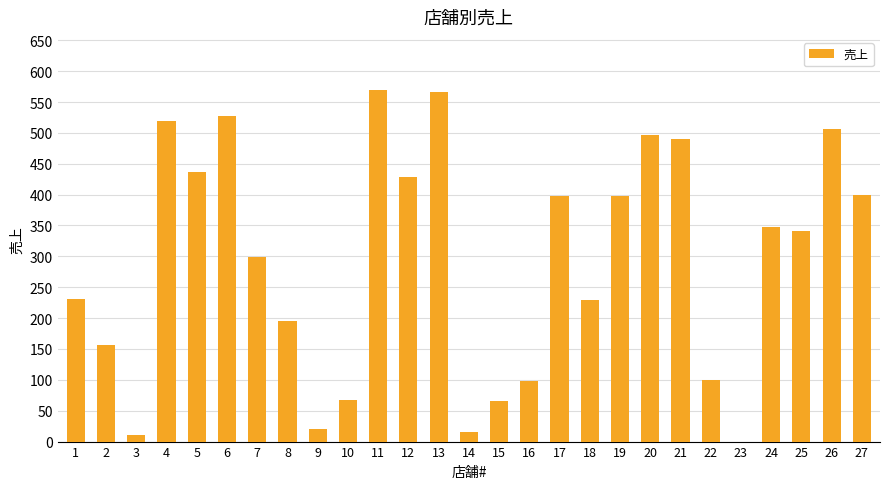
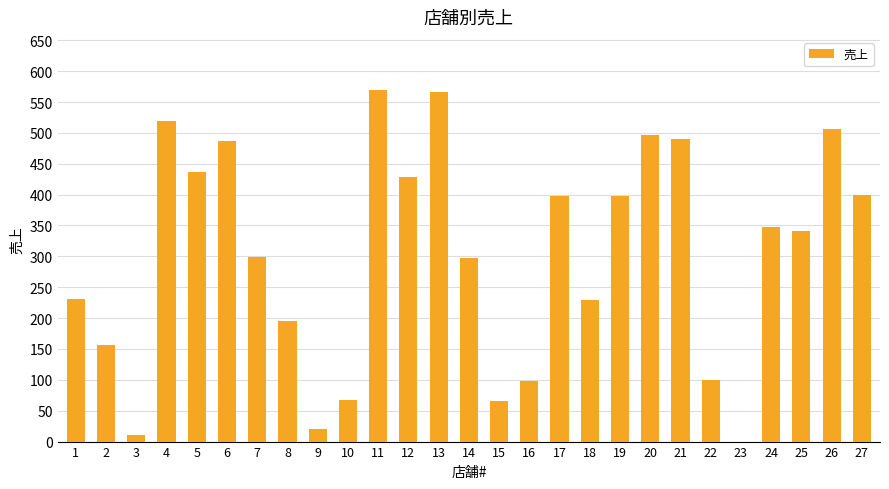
6: 530 -> 490
14: 20 -> 300
